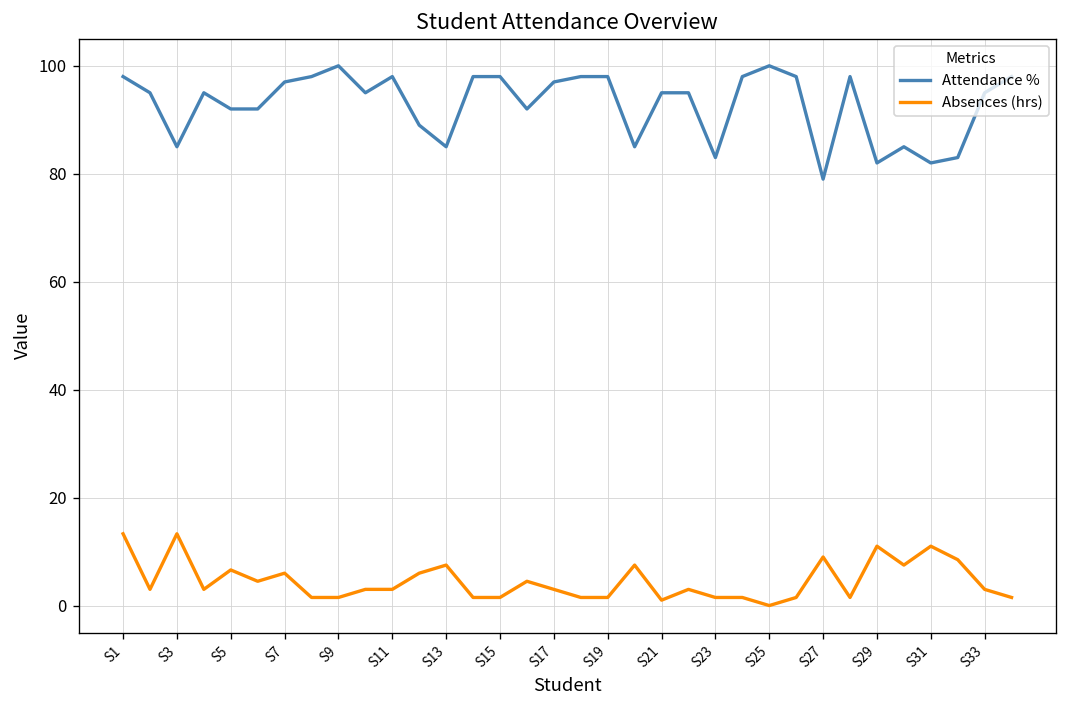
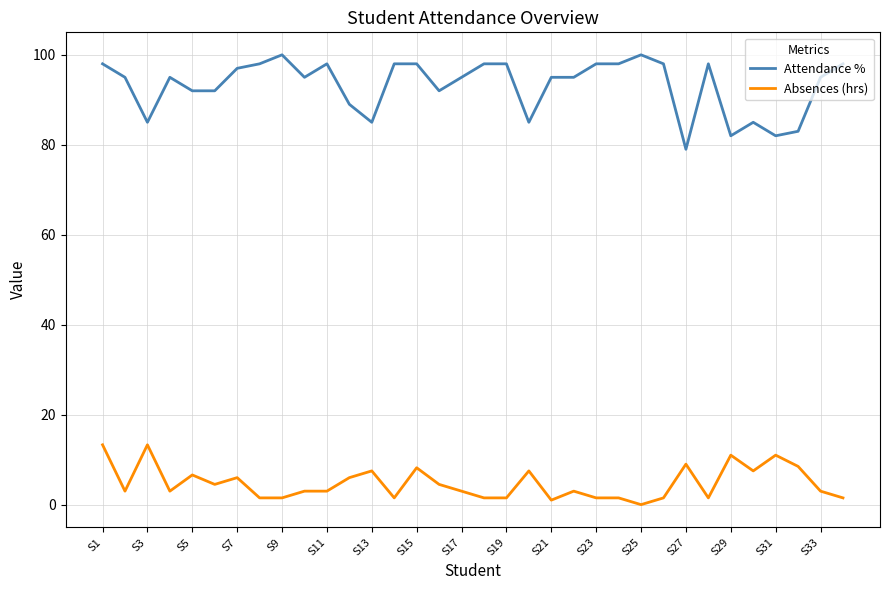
Absences (hrs), S15: 2 -> 8
Attendance %, S17: 97 -> 95
Attendance %, S23: 83 -> 98
